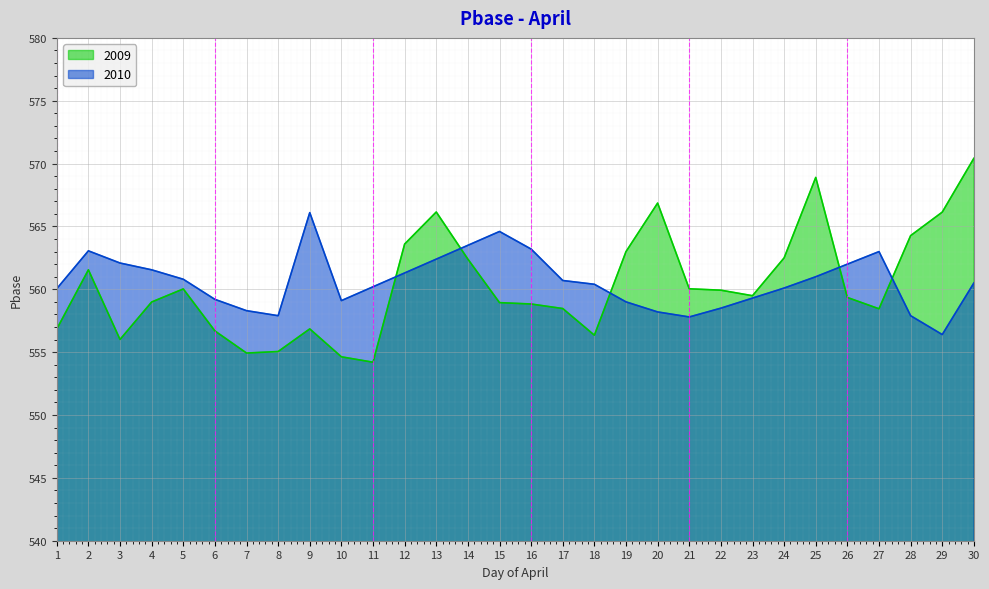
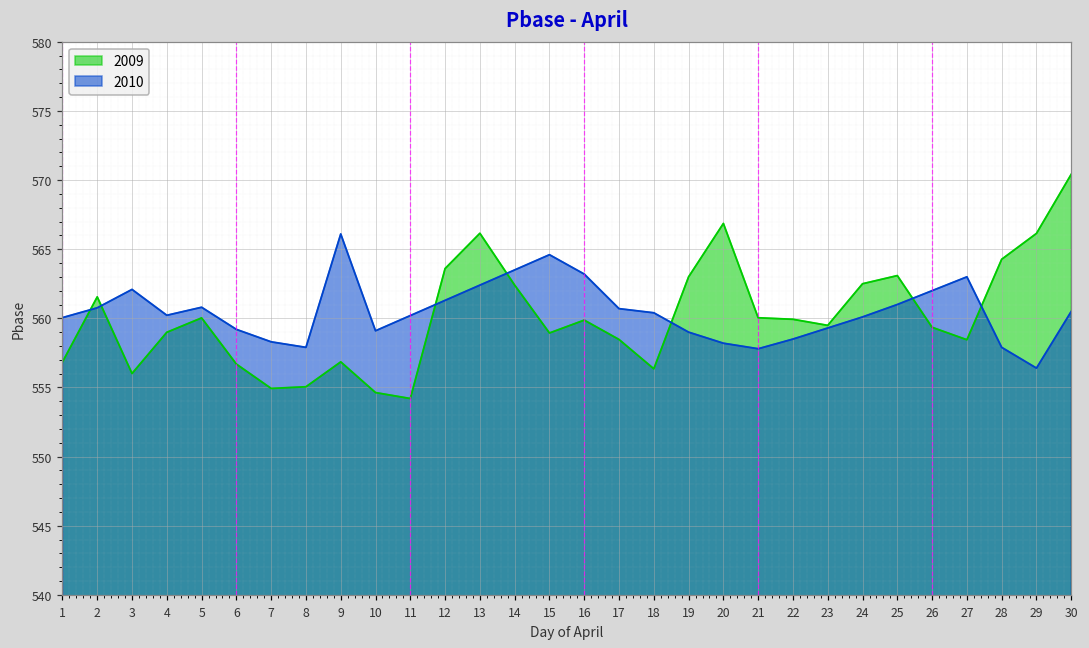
2010, 2: 563.1 -> 560.8
2010, 4: 561.6 -> 560.2
2009, 16: 558.8 -> 559.9
2009, 25: 568.9 -> 563.1
